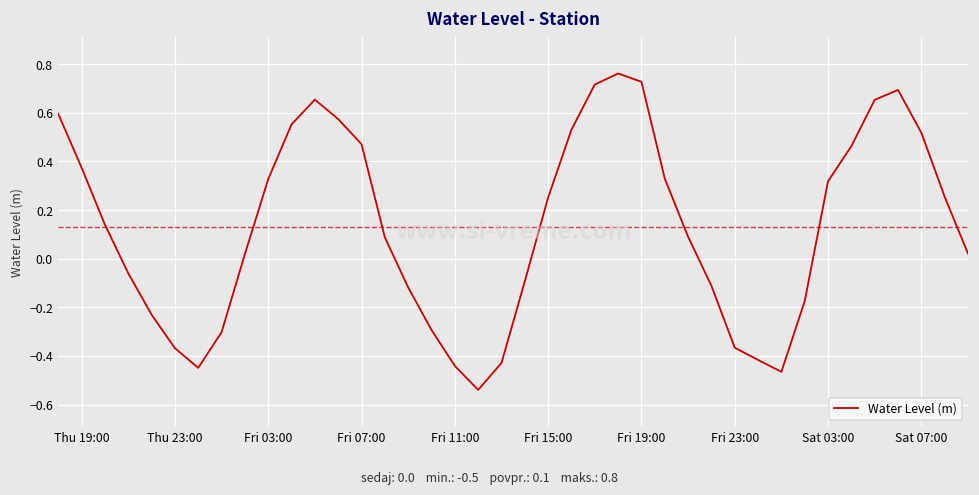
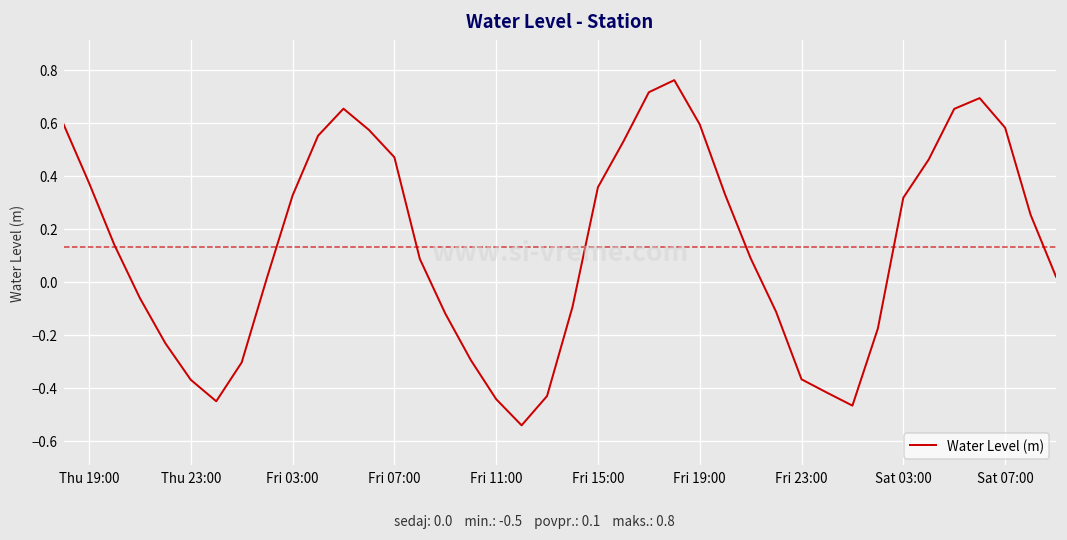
Fri 15:00: 0.25 -> 0.36
Fri 19:00: 0.73 -> 0.59
Sat 07:00: 0.52 -> 0.58
